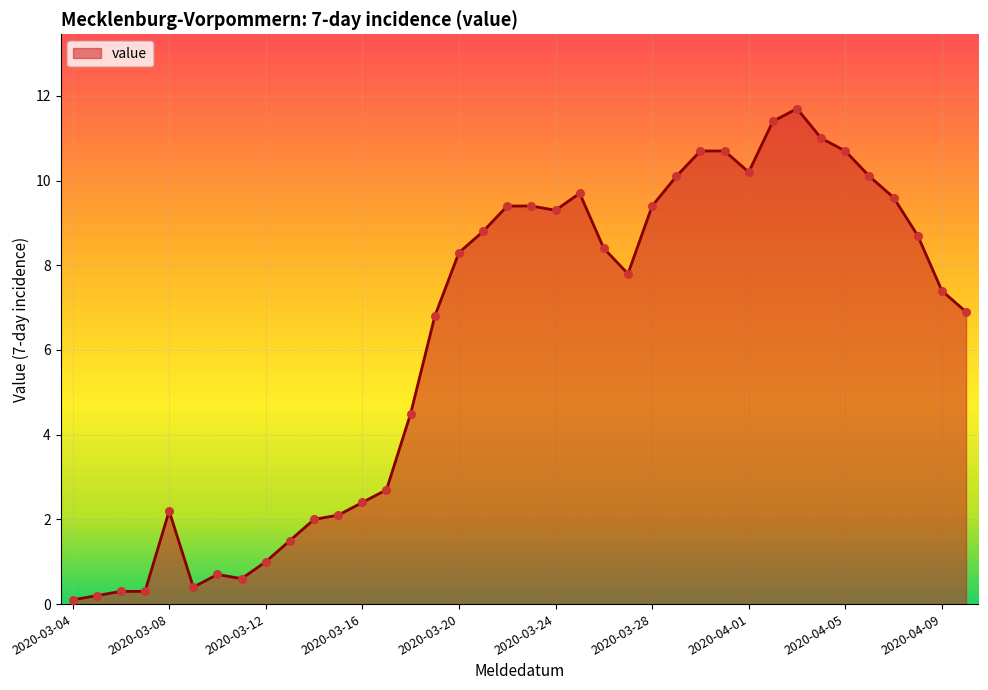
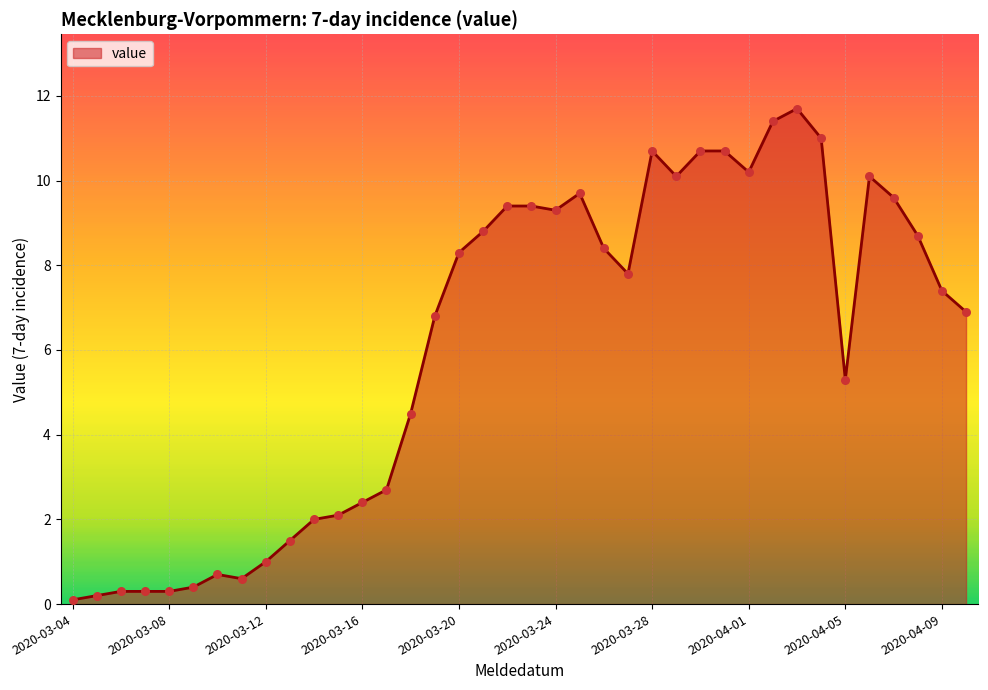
2020-03-08: 2.2 -> 0.3
2020-03-28: 9.4 -> 10.7
2020-04-05: 10.7 -> 5.3
